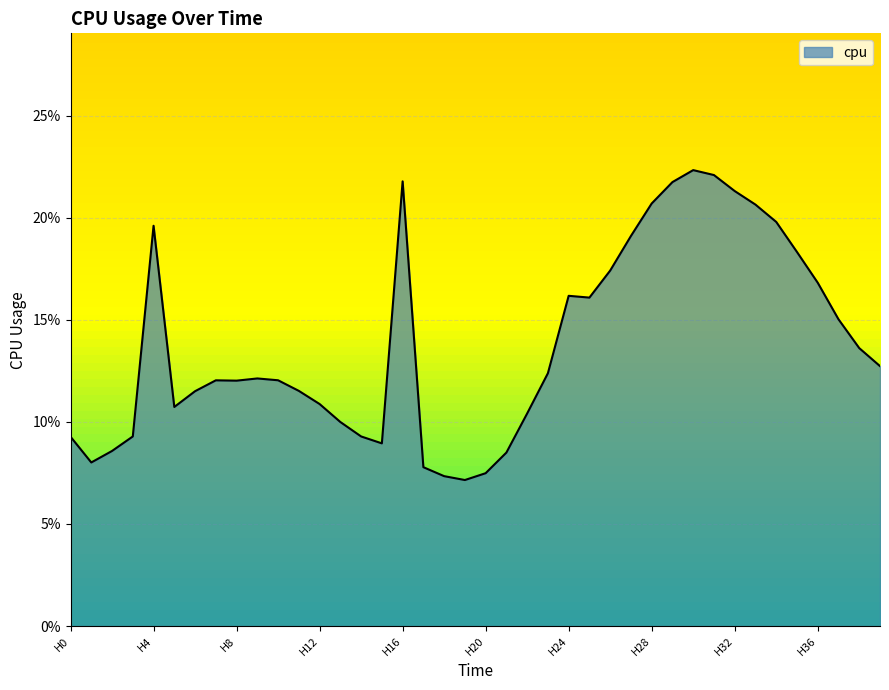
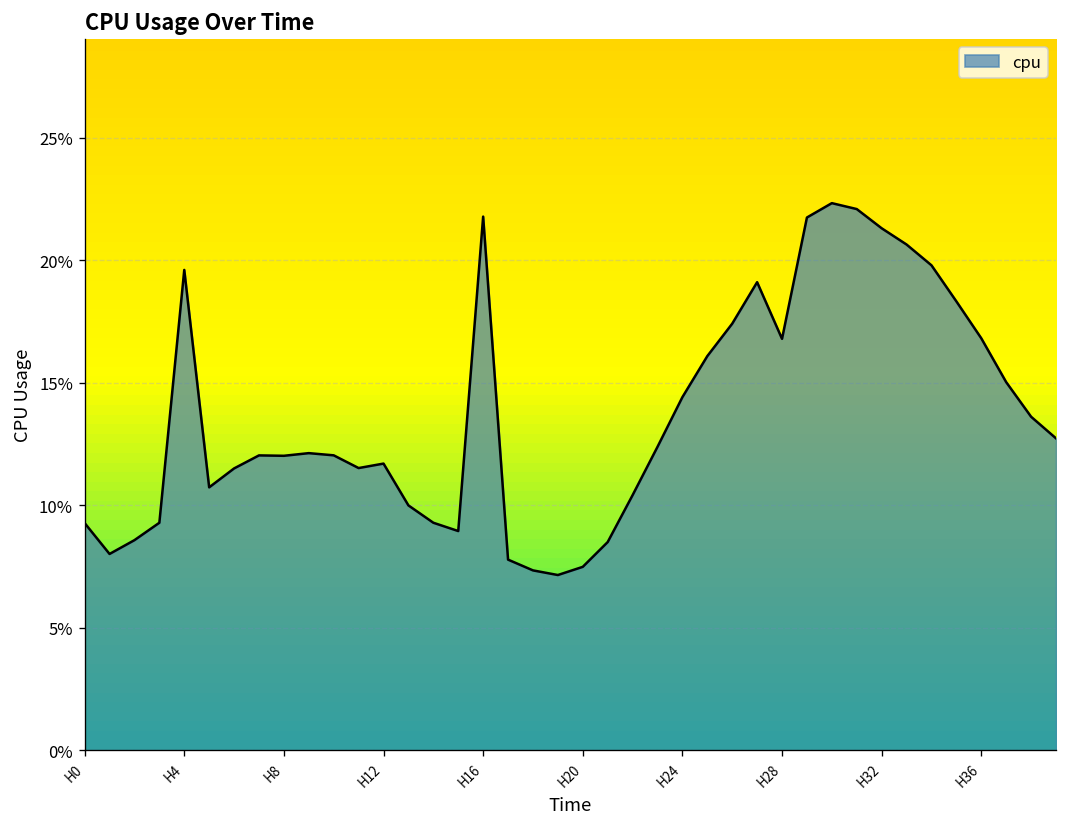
H12: 10.9% -> 11.7%
H24: 16.2% -> 14.4%
H28: 20.7% -> 16.8%
